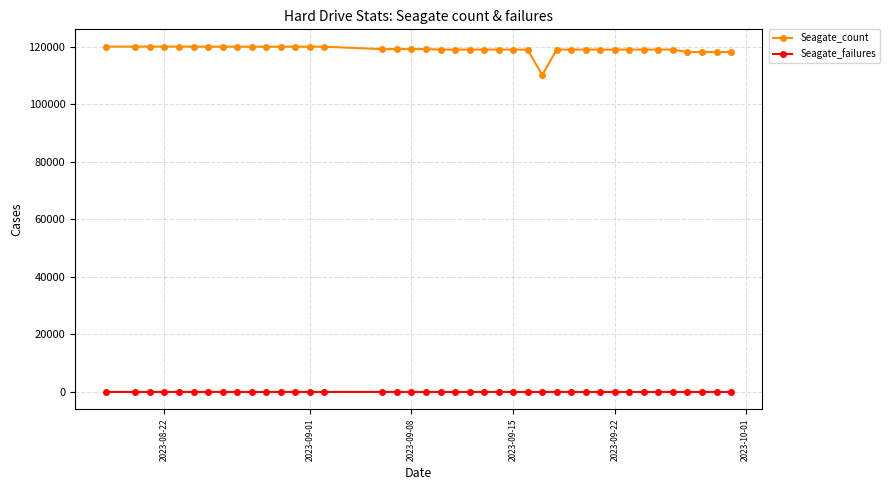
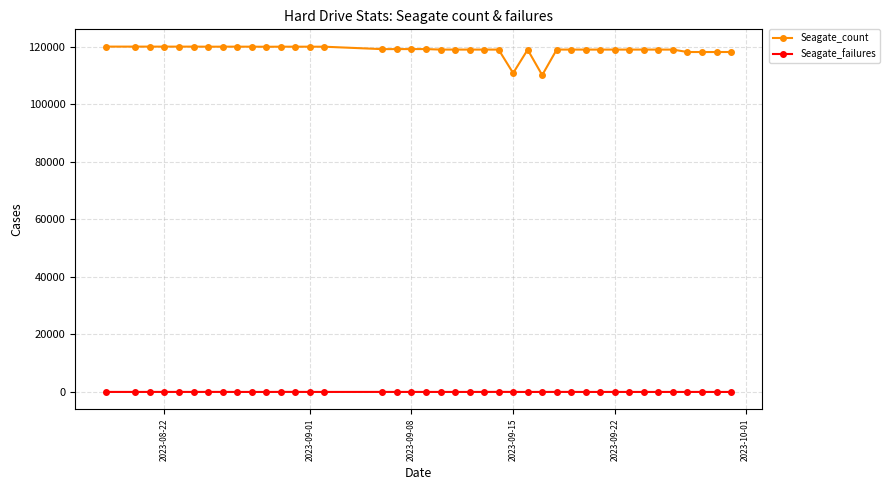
Seagate_count, 2023-09-15: 119000 -> 111000
